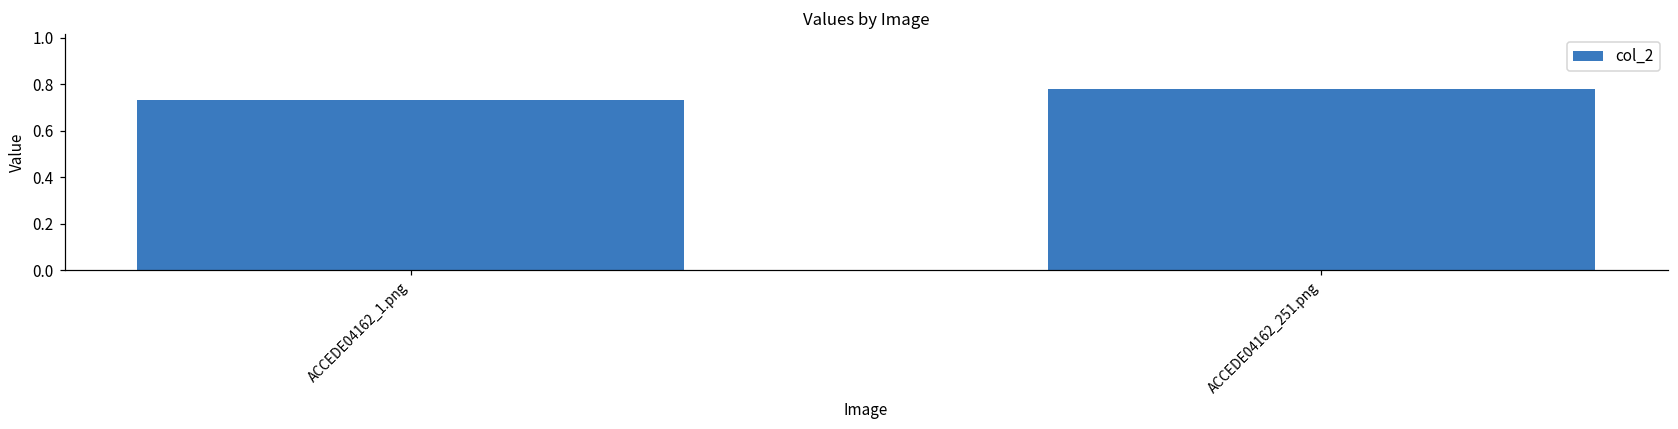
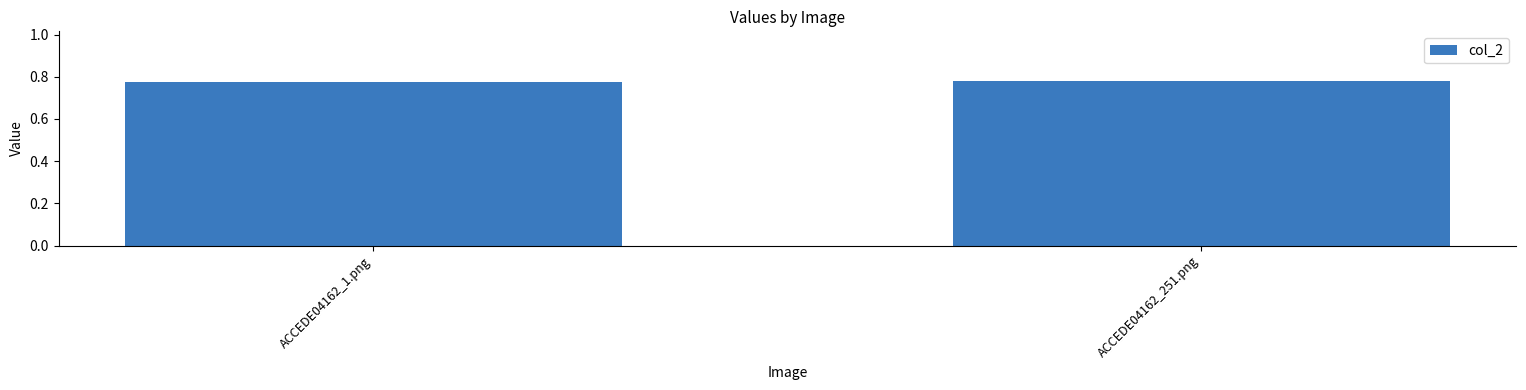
ACCEDE04162_1.png: 0.73 -> 0.77
